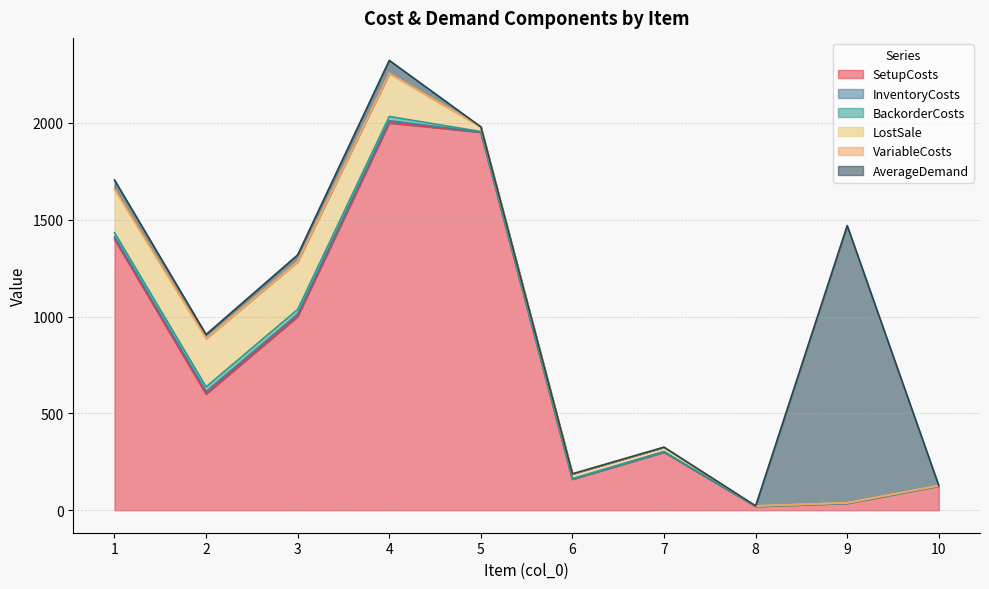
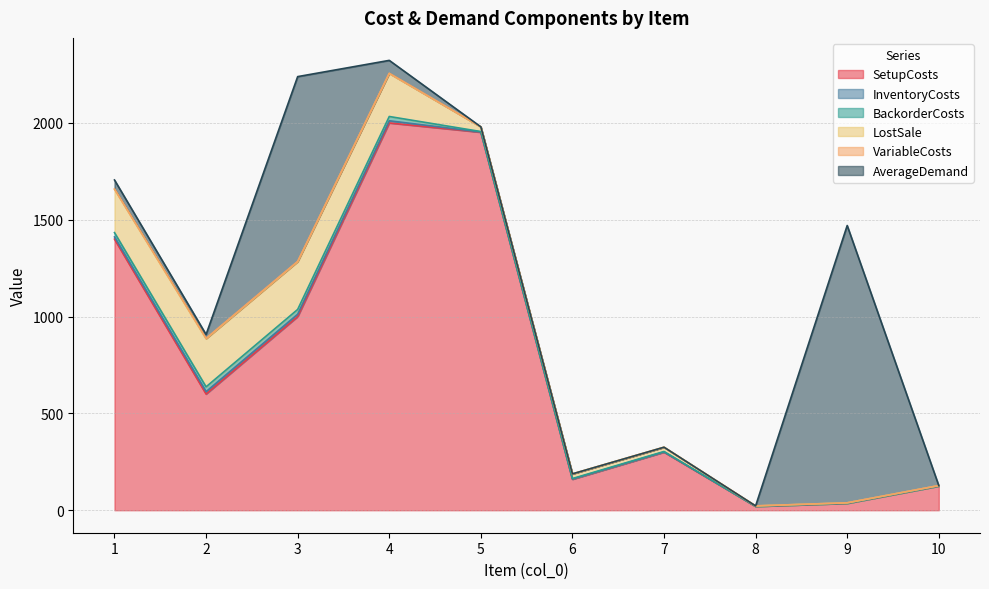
AverageDemand, 3: 30 -> 950
